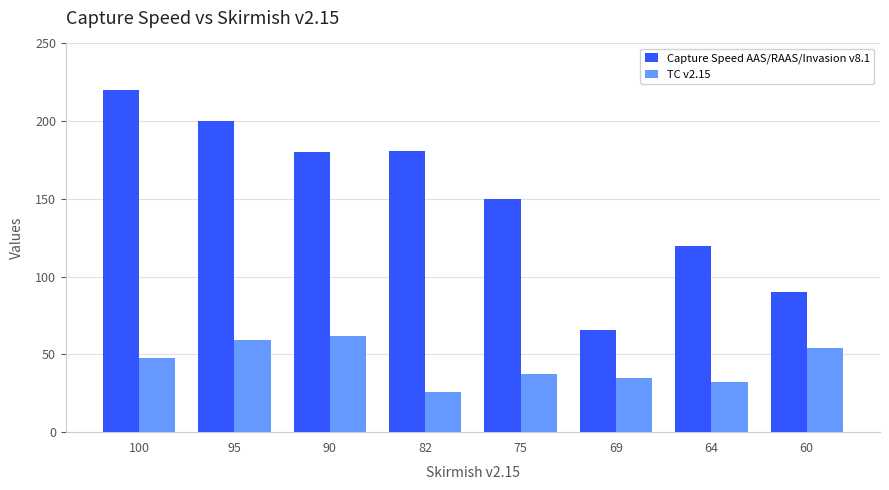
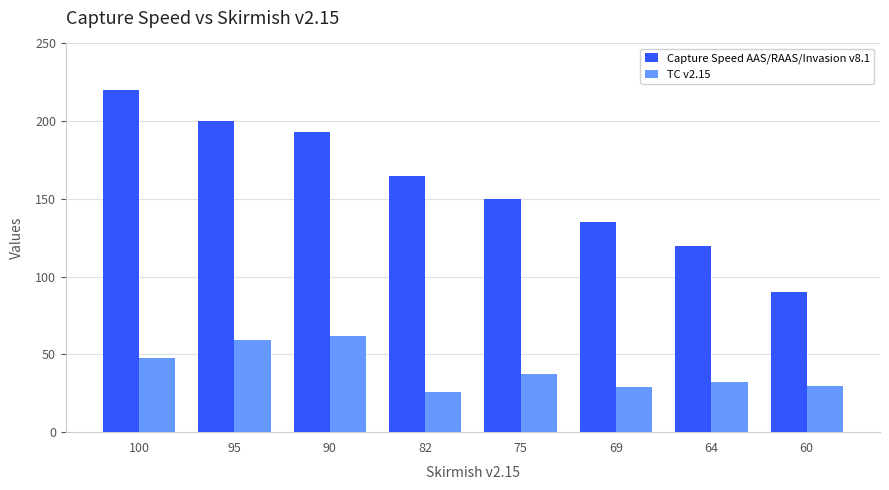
Capture Speed AAS/RAAS/Invasion v8.1, 90: 180 -> 193
Capture Speed AAS/RAAS/Invasion v8.1, 82: 181 -> 165
Capture Speed AAS/RAAS/Invasion v8.1, 69: 66 -> 135
TC v2.15, 69: 35 -> 29
TC v2.15, 60: 54 -> 30
